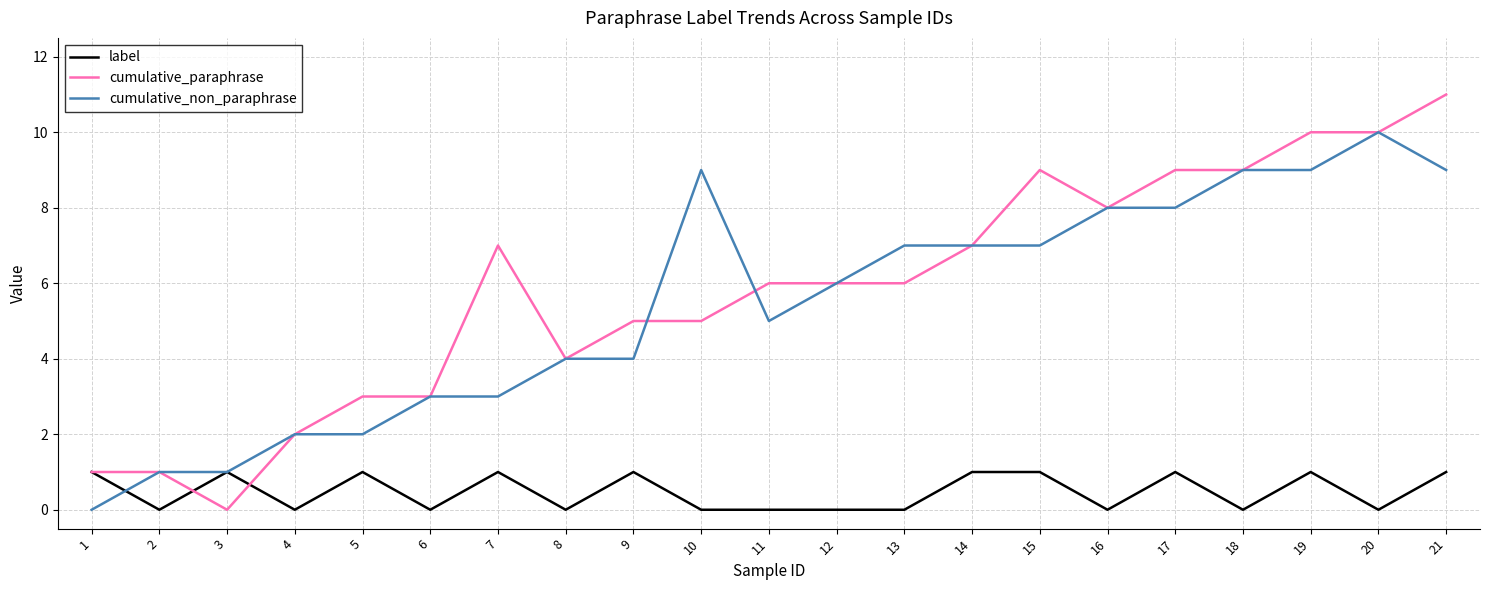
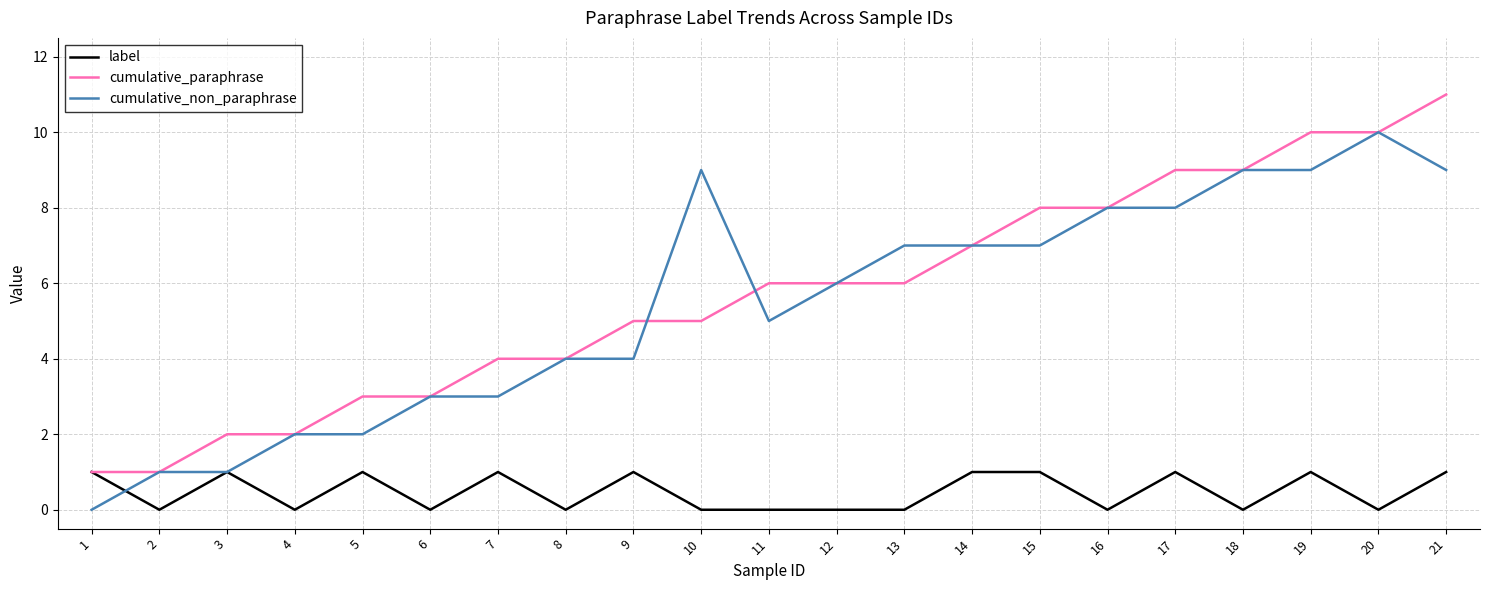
cumulative_paraphrase, 3: 0 -> 2
cumulative_paraphrase, 7: 7 -> 4
cumulative_paraphrase, 15: 9 -> 8
